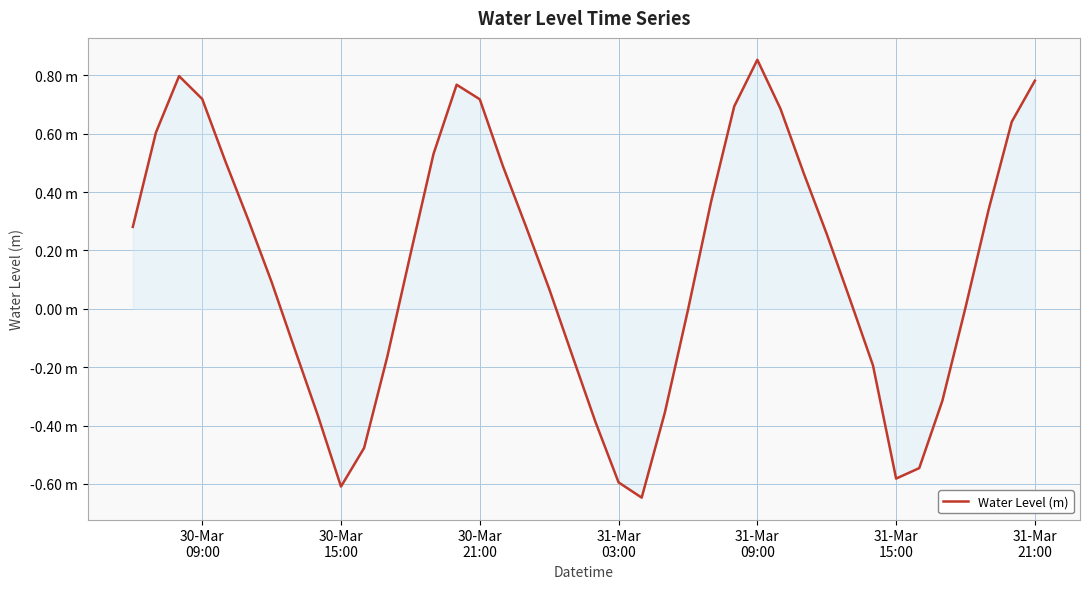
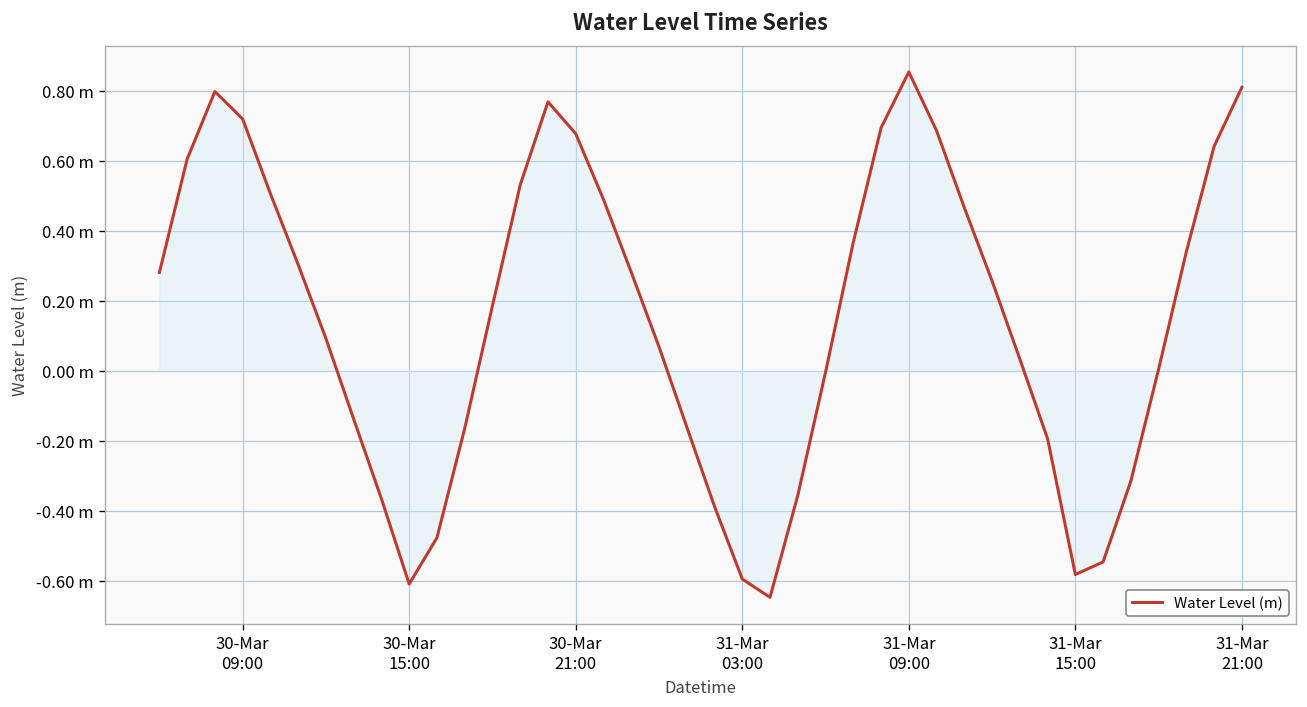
Water Level (m), 30-Mar 21:00: 0.72 m -> 0.68 m
Water Level (m), 31-Mar 21:00: 0.78 m -> 0.81 m
